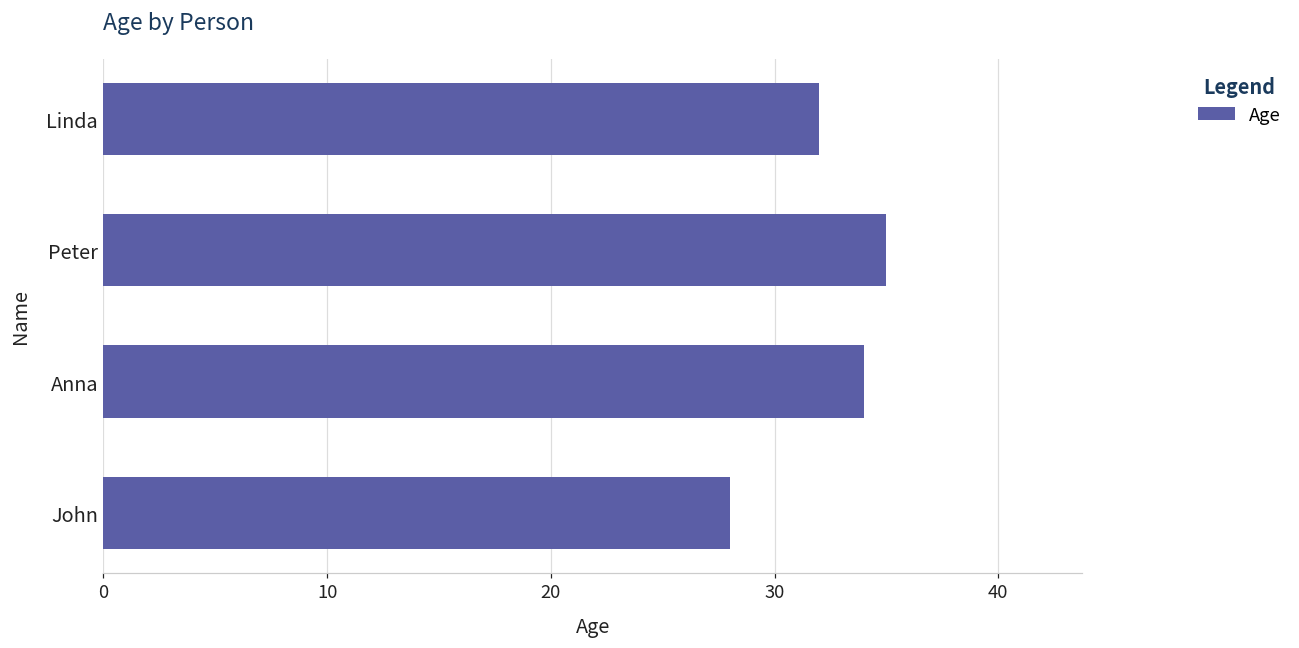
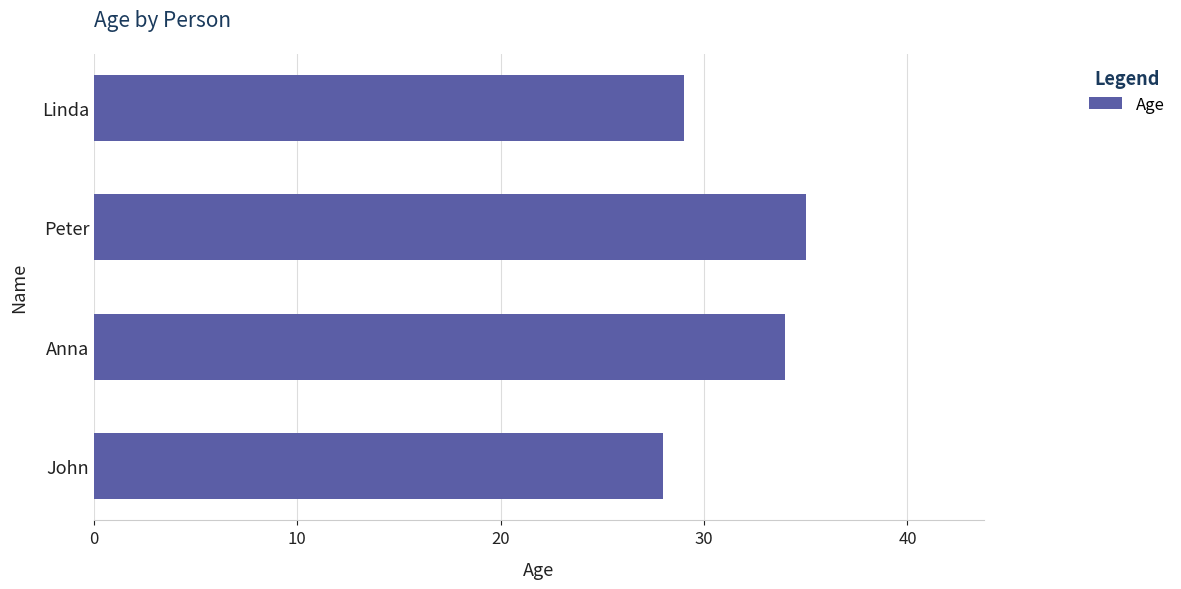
Linda: 32 -> 29
